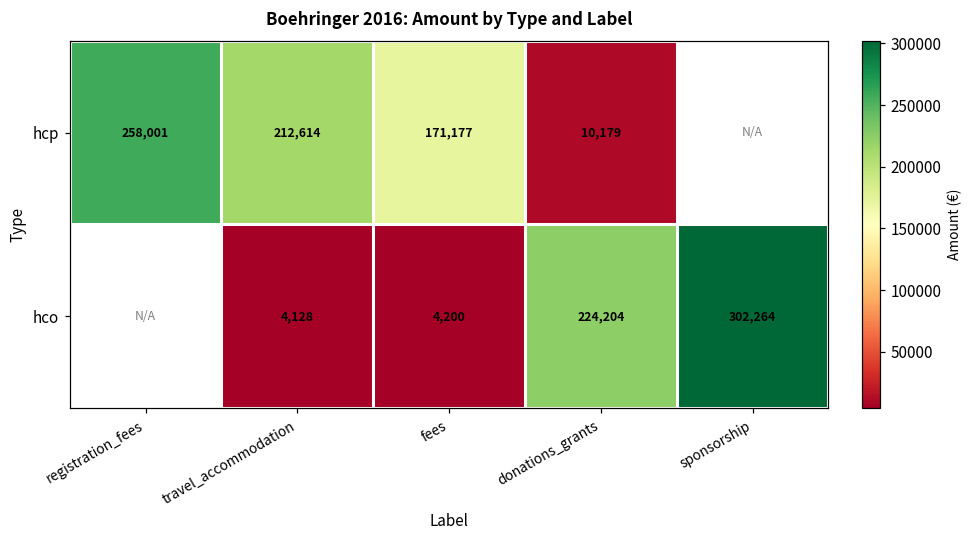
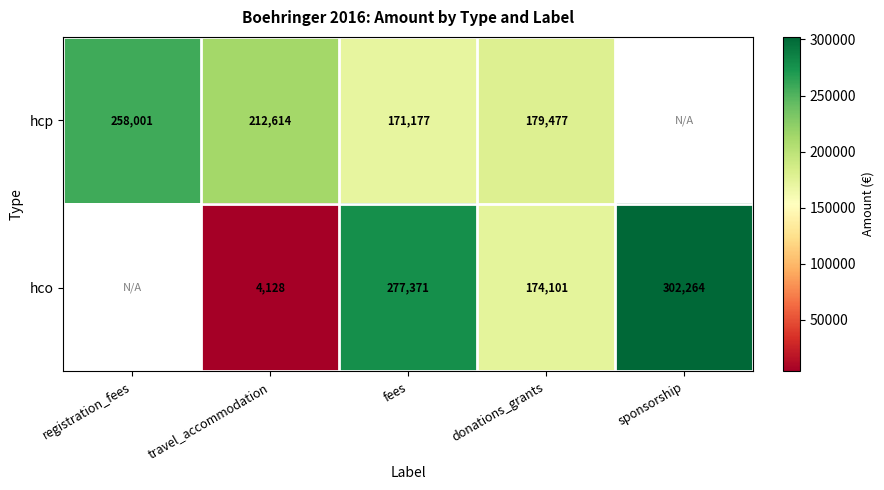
hcp, donations_grants: 10,179 -> 179,477
hco, fees: 4,200 -> 277,371
hco, donations_grants: 224,204 -> 174,101
